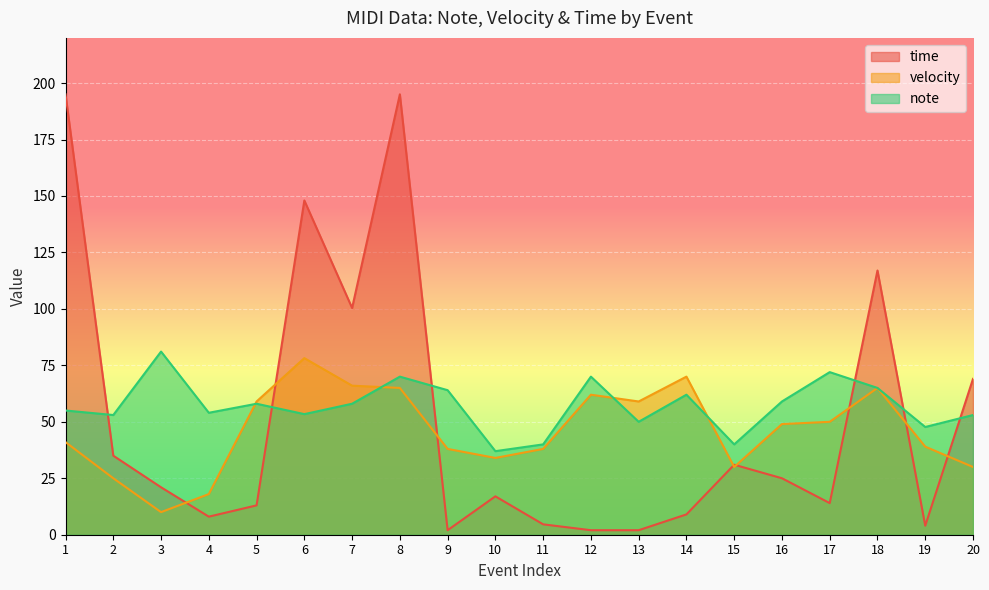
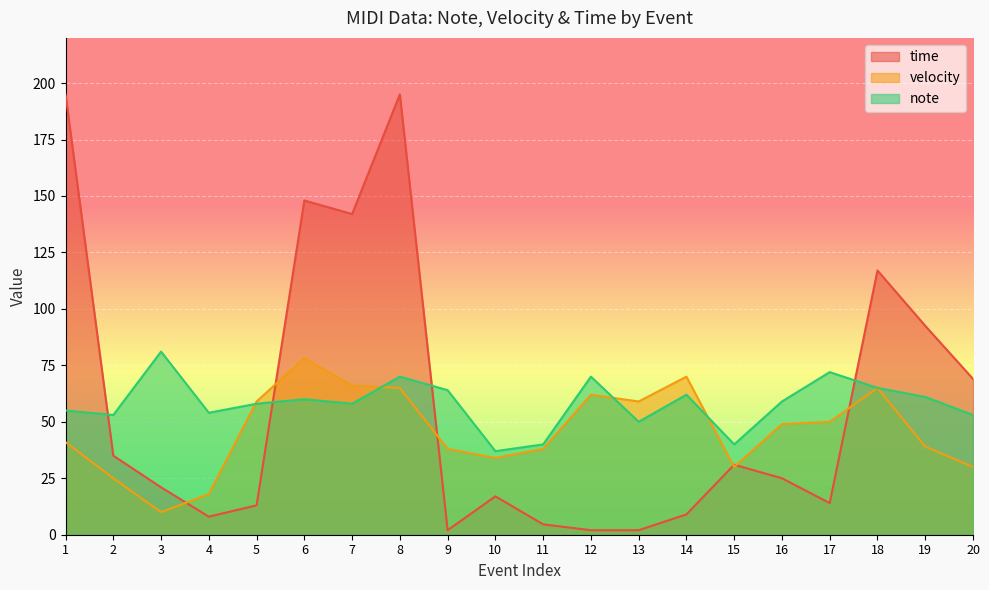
note, 6: 53 -> 60
time, 7: 100 -> 142
time, 19: 4 -> 93
note, 19: 48 -> 61
